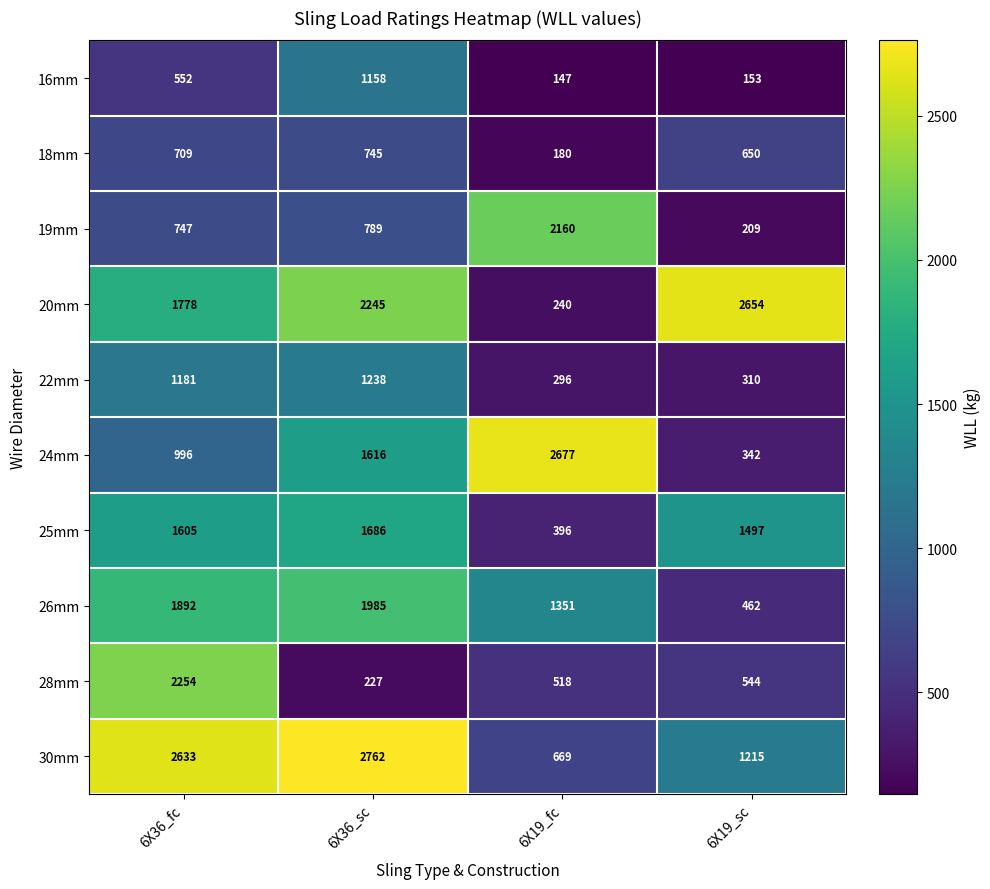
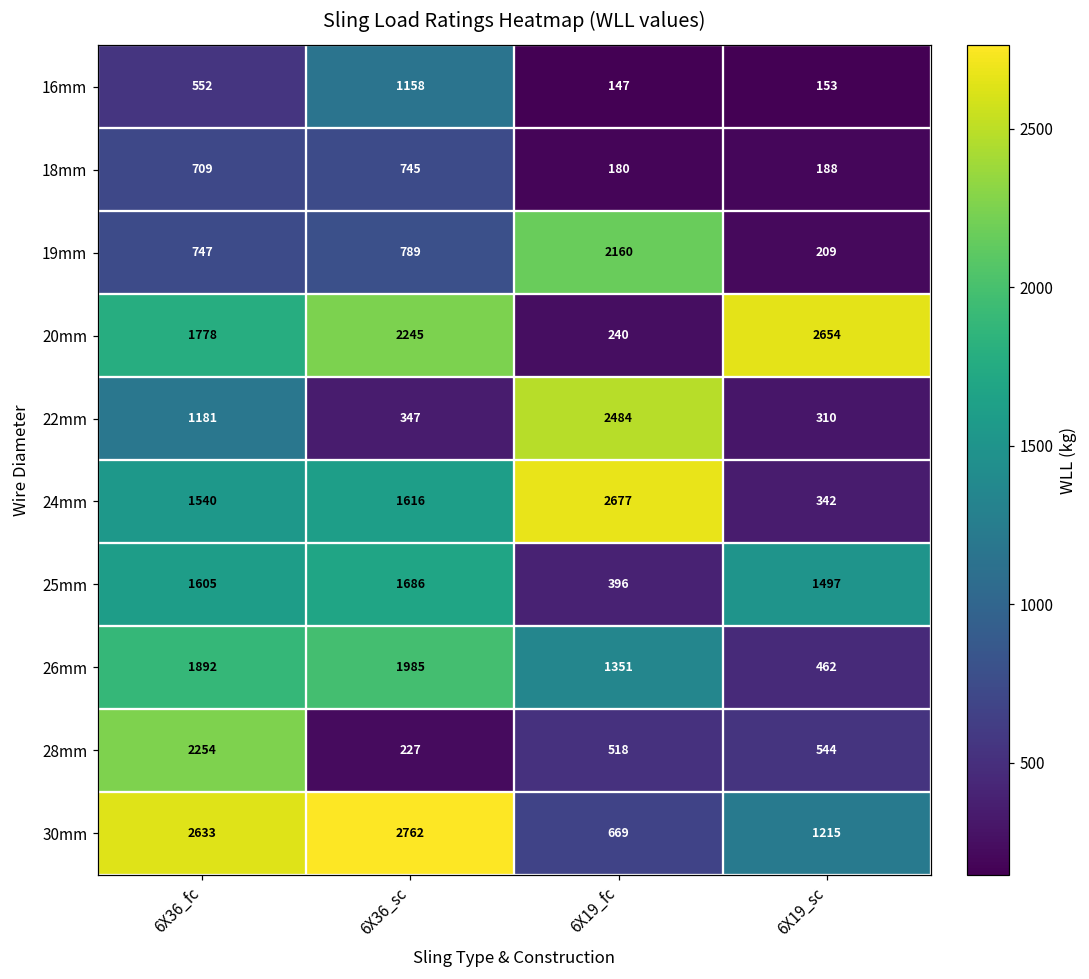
18mm, 6X19_sc: 650 -> 188
22mm, 6X36_sc: 1238 -> 347
22mm, 6X19_fc: 296 -> 2484
24mm, 6X36_fc: 996 -> 1540
